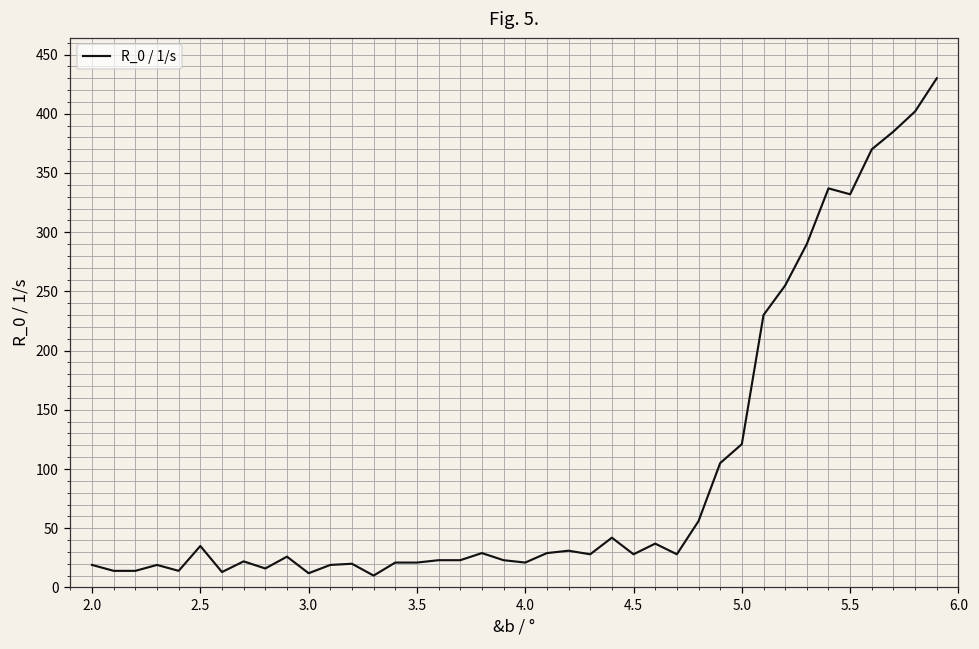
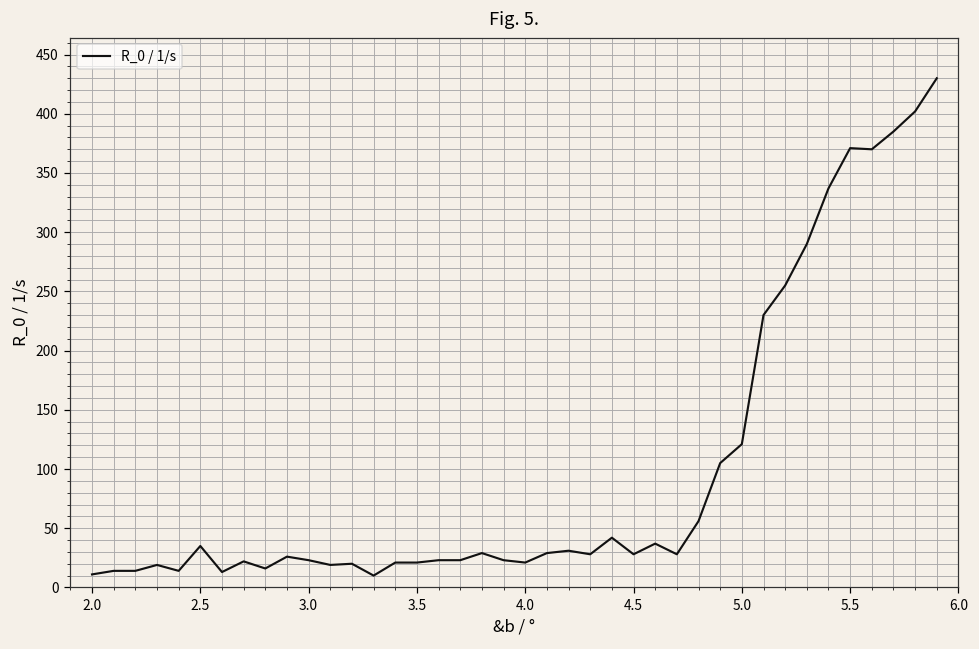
2.0: 19 -> 11
3.0: 12 -> 23
5.5: 332 -> 371
